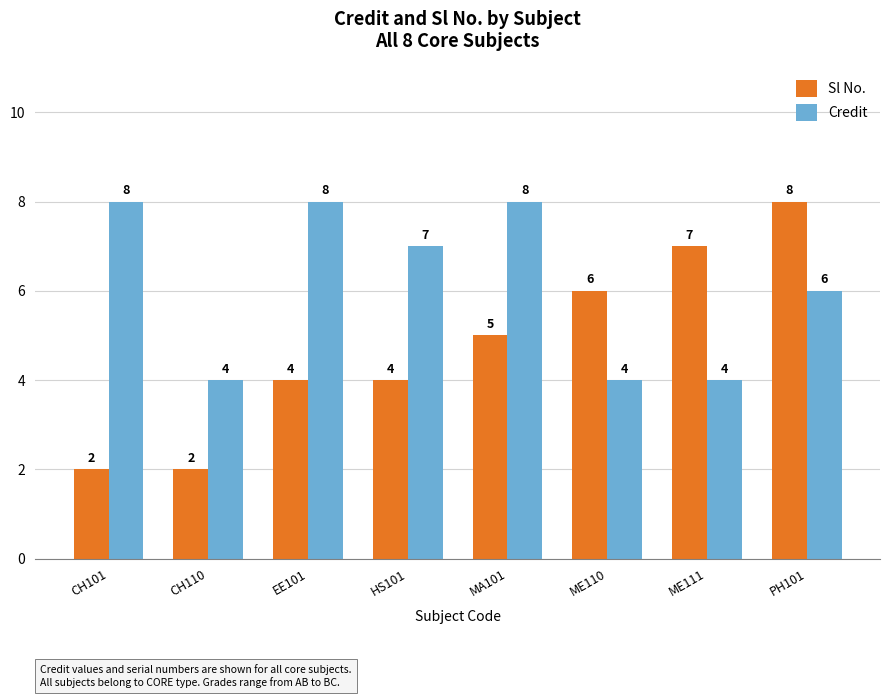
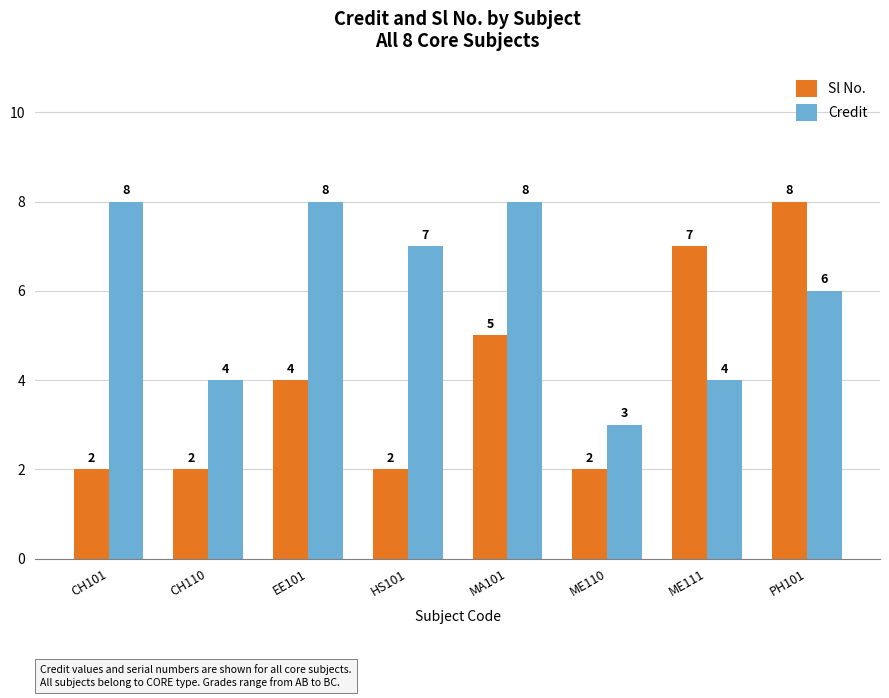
Sl No., HS101: 4 -> 2
Sl No., ME110: 6 -> 2
Credit, ME110: 4 -> 3
